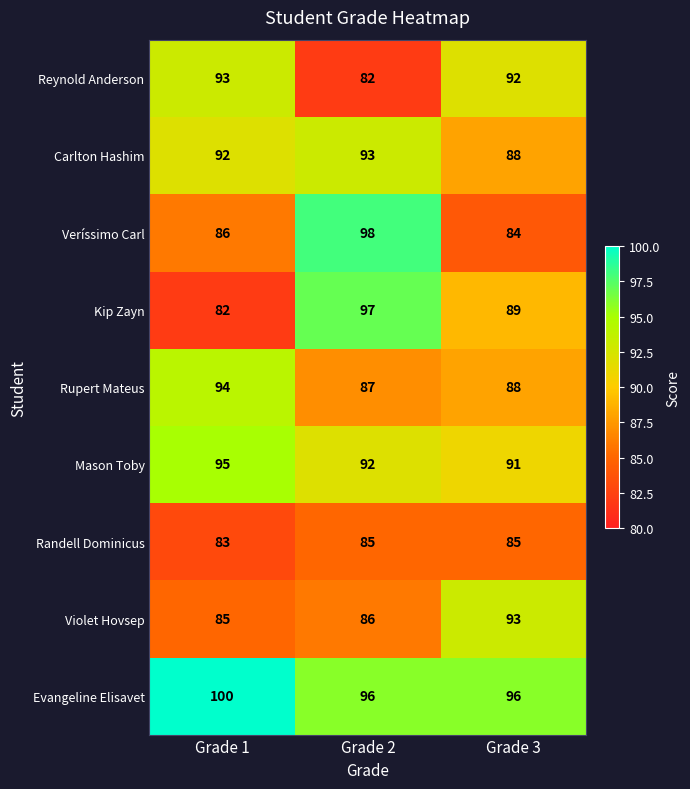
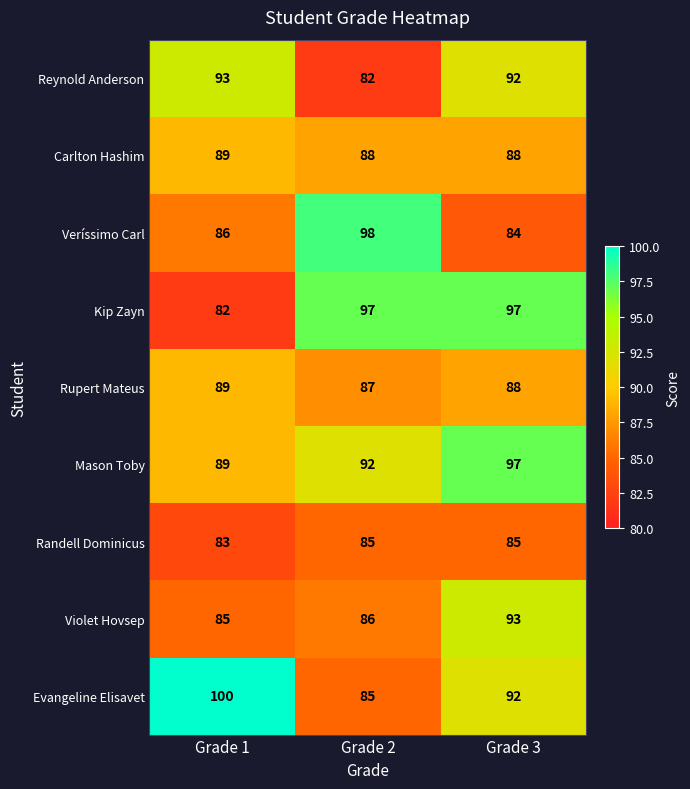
Carlton Hashim, Grade 1: 92 -> 89
Carlton Hashim, Grade 2: 93 -> 88
Kip Zayn, Grade 3: 89 -> 97
Rupert Mateus, Grade 1: 94 -> 89
Mason Toby, Grade 1: 95 -> 89
Mason Toby, Grade 3: 91 -> 97
Evangeline Elisavet, Grade 2: 96 -> 85
Evangeline Elisavet, Grade 3: 96 -> 92
